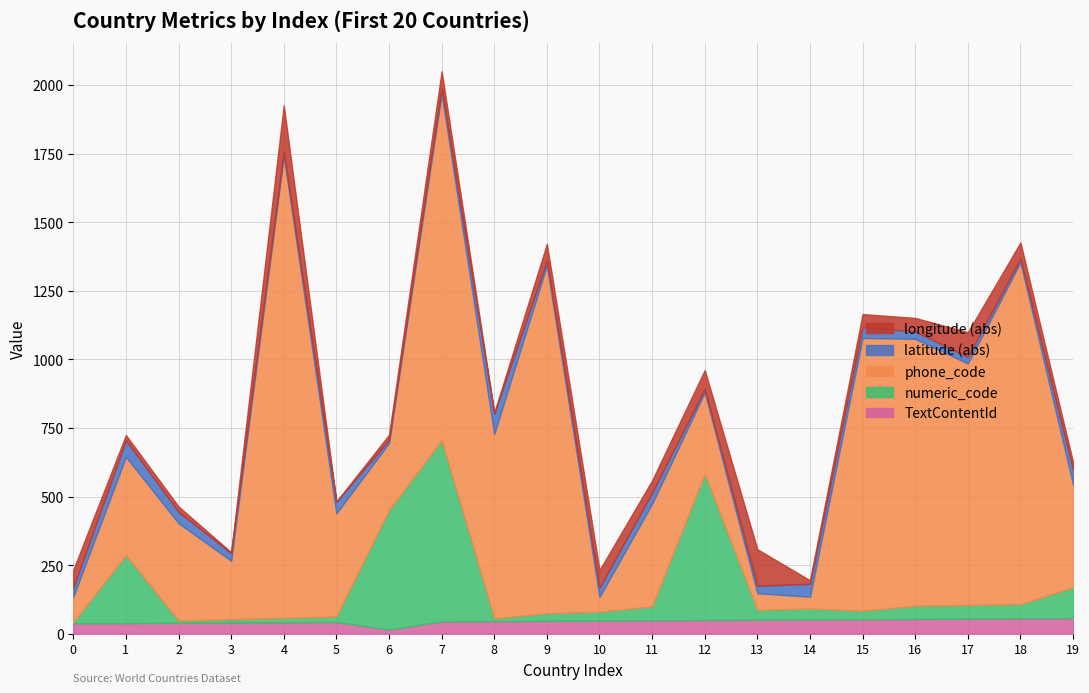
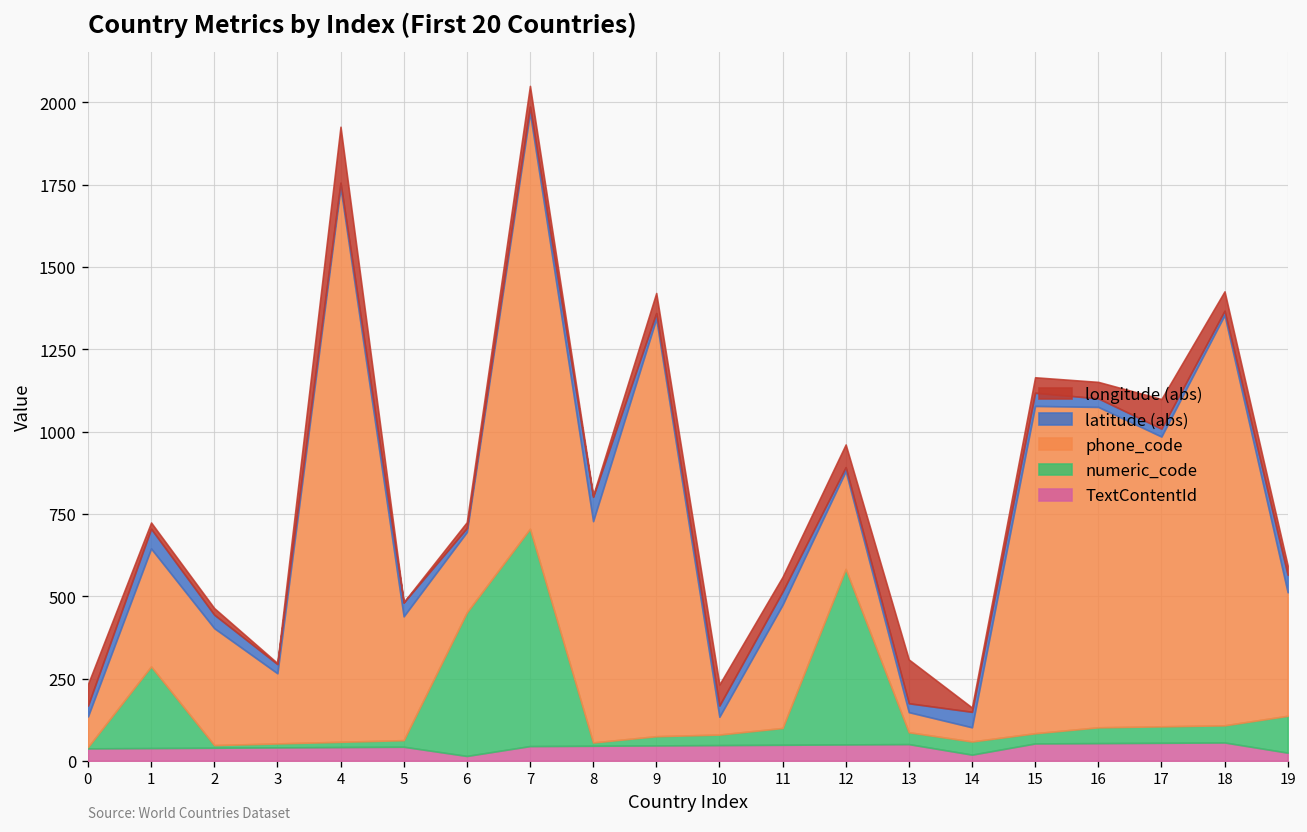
TextContentId, 14: 50 -> 20
TextContentId, 19: 60 -> 30
